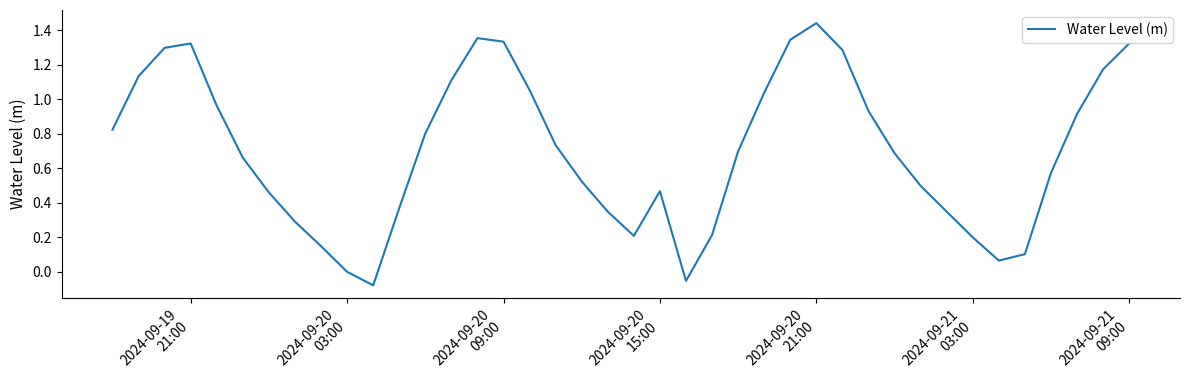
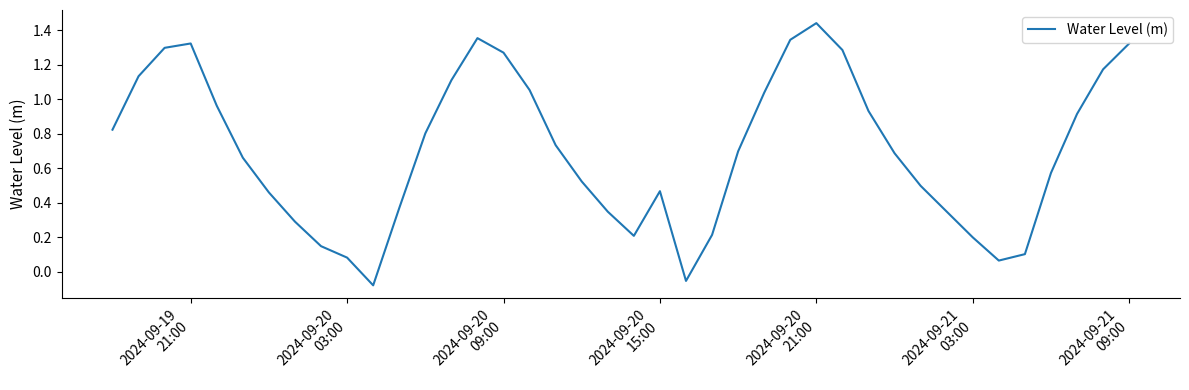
2024-09-20 03:00: 0.00 -> 0.08
2024-09-20 09:00: 1.33 -> 1.27
